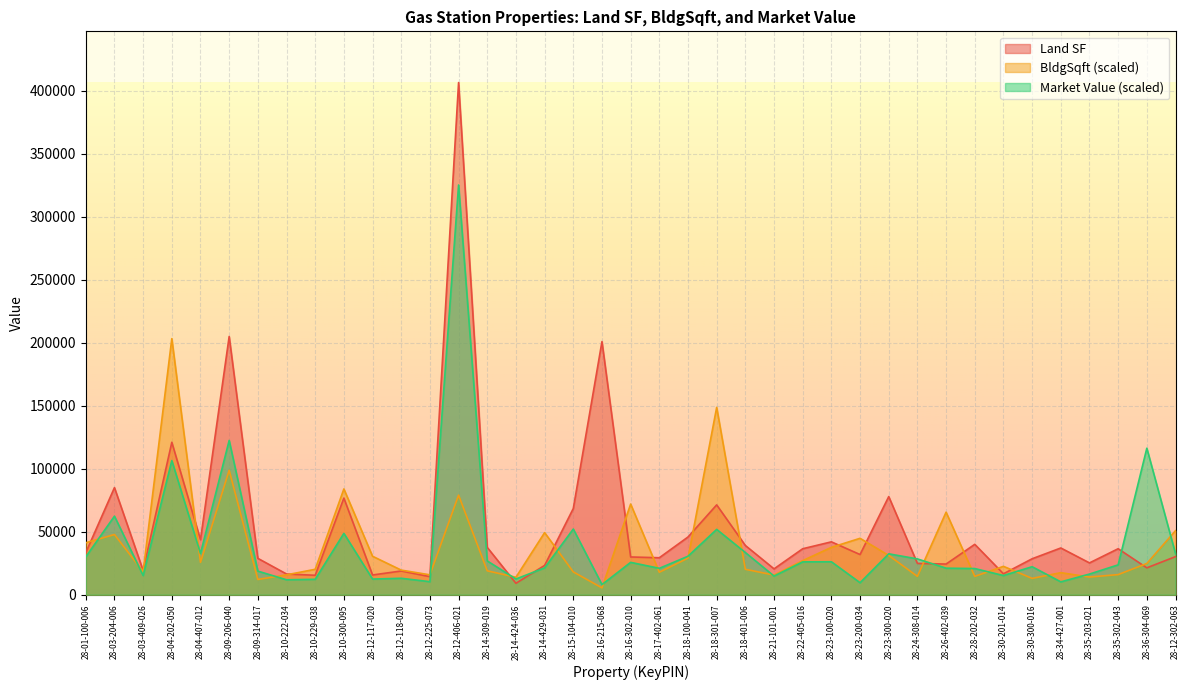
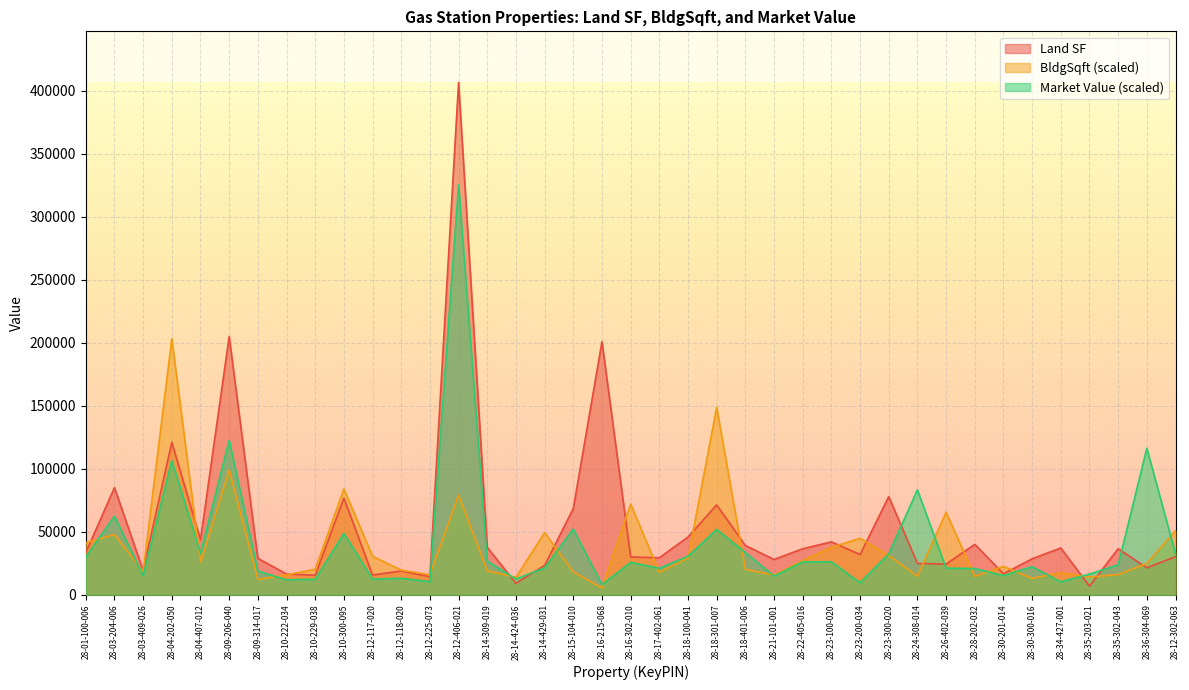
Land SF, 28-21-101-001: 21000 -> 28000
Market Value (scaled), 28-24-308-014: 28000 -> 83000
Land SF, 28-35-203-021: 25000 -> 7000
